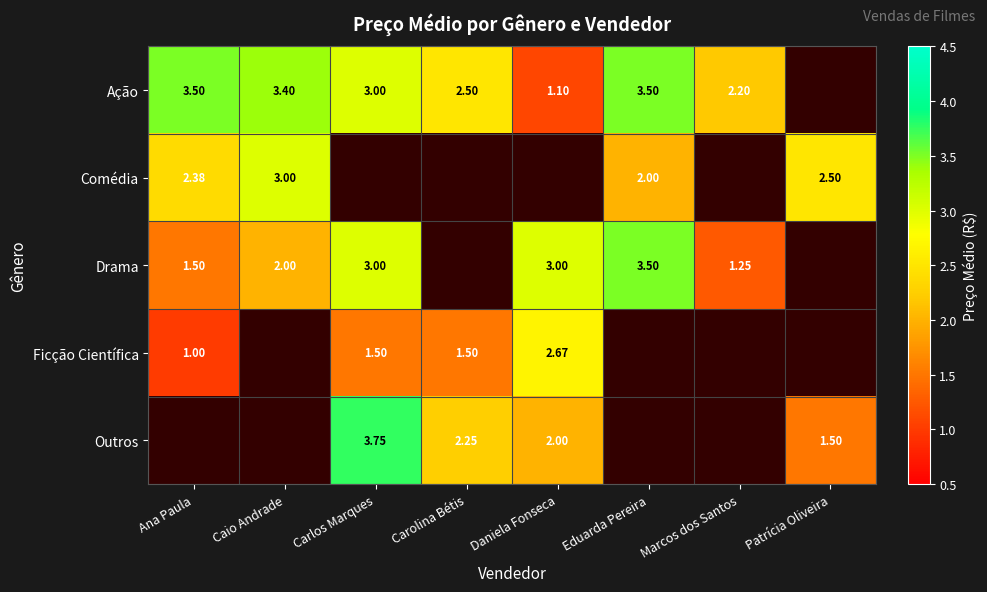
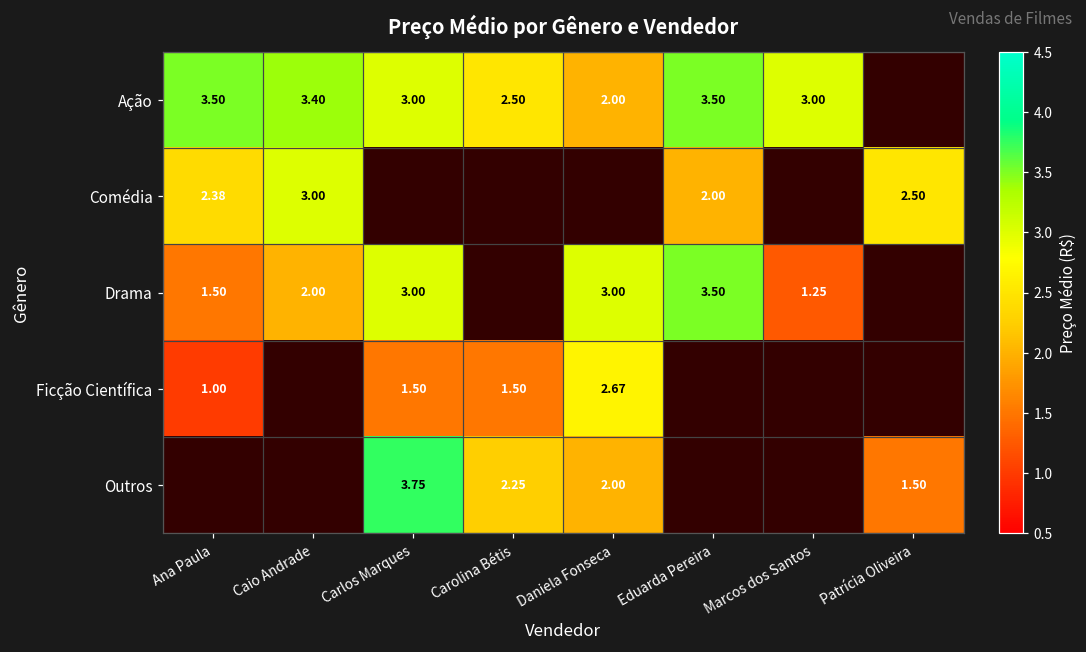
Ação, Daniela Fonseca: 1.10 -> 2.00
Ação, Marcos dos Santos: 2.20 -> 3.00
